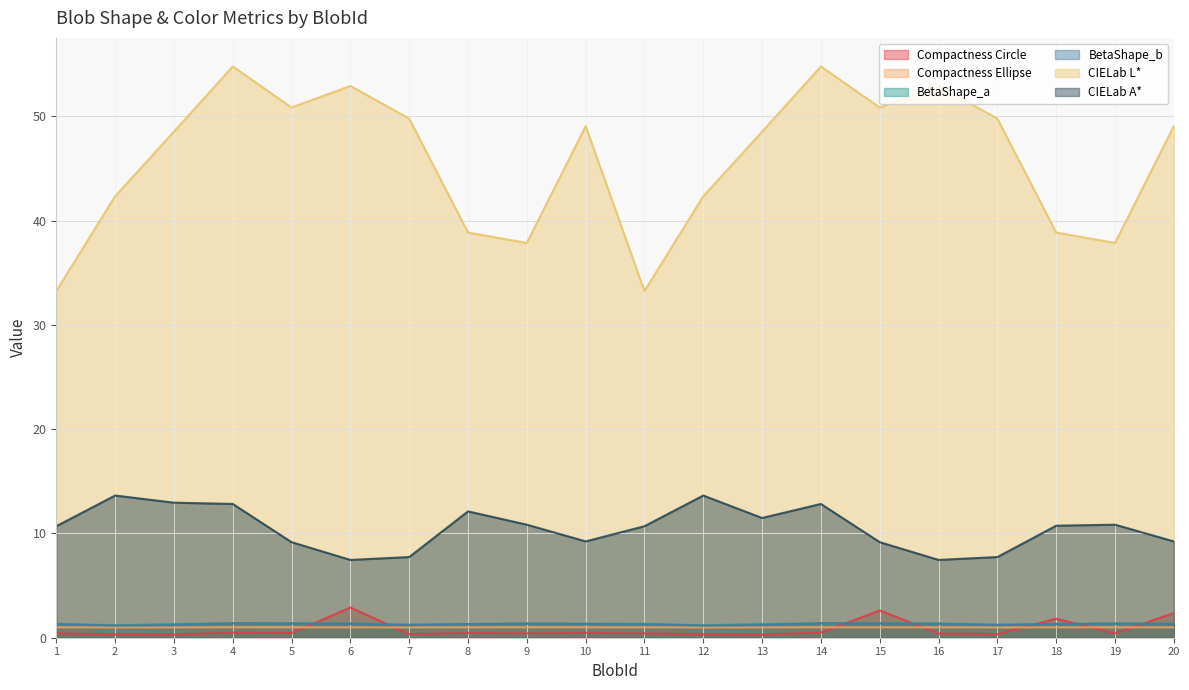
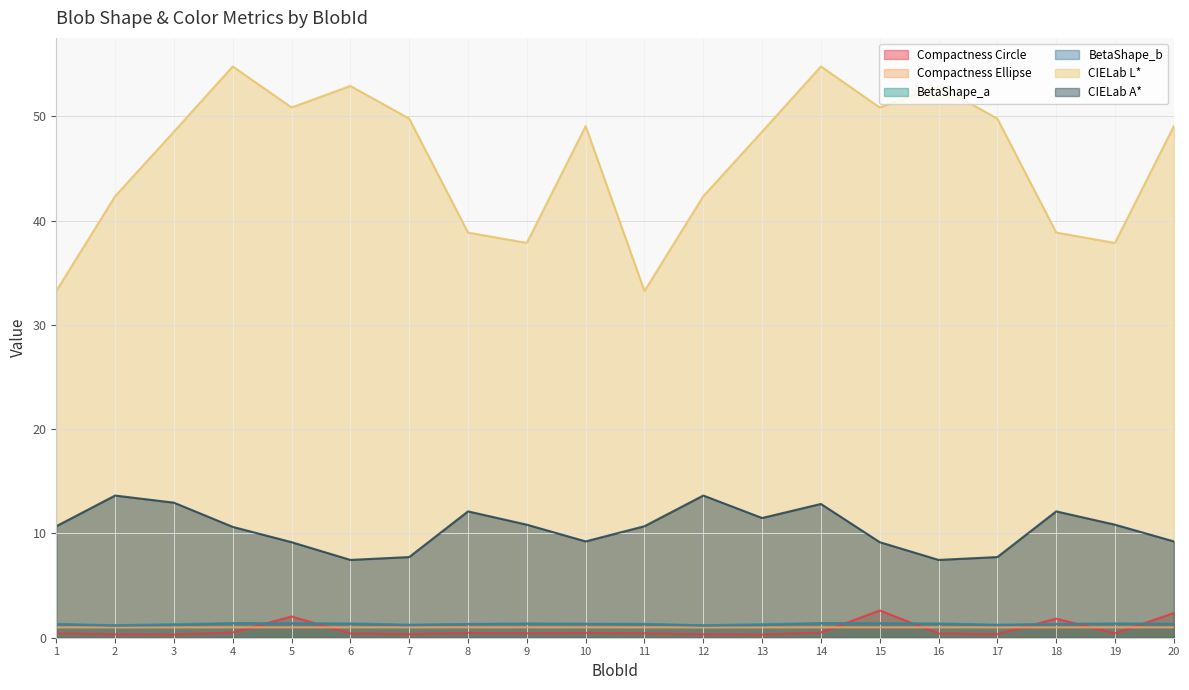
CIELab A*, 4: 12.8 -> 10.6
Compactness Circle, 5: 0.5 -> 2.0
Compactness Circle, 6: 2.9 -> 0.4
CIELab A*, 18: 10.7 -> 12.1
